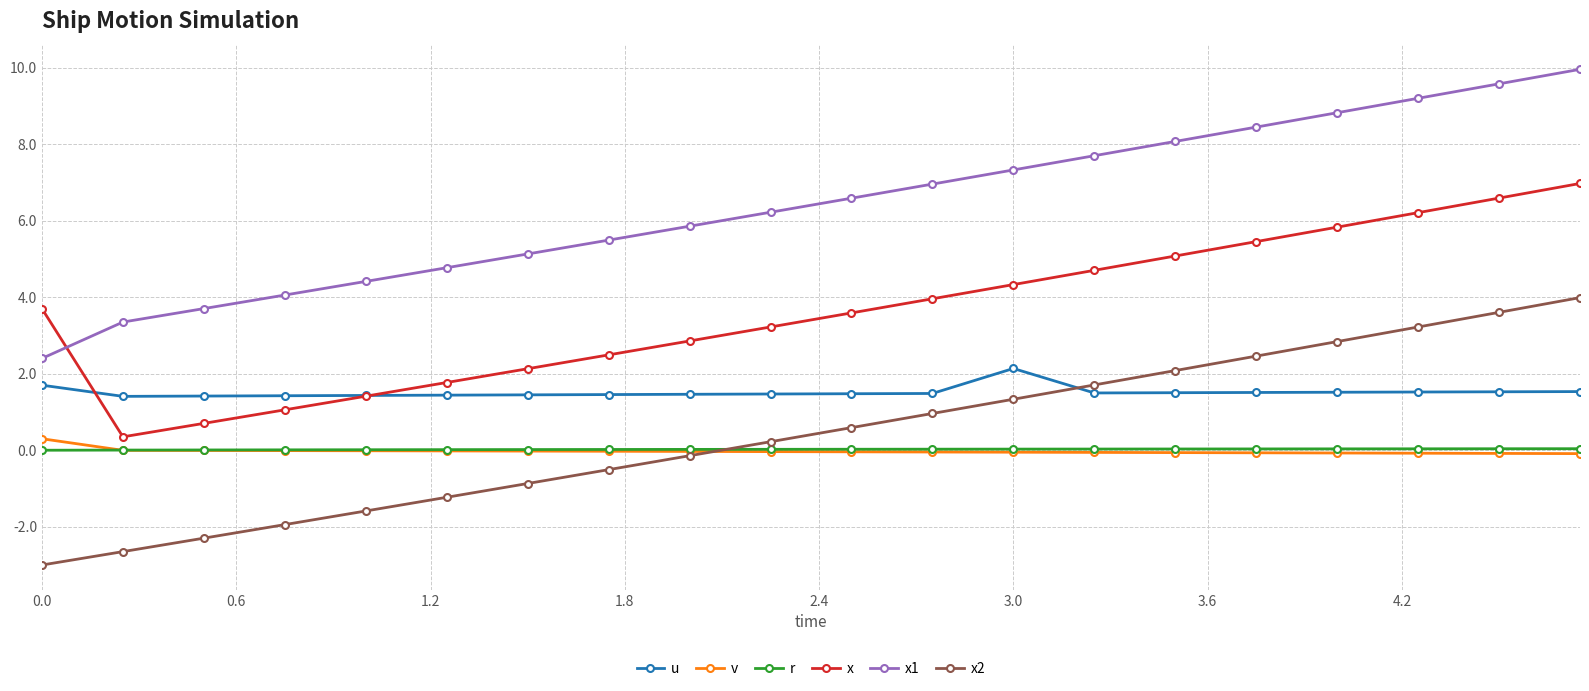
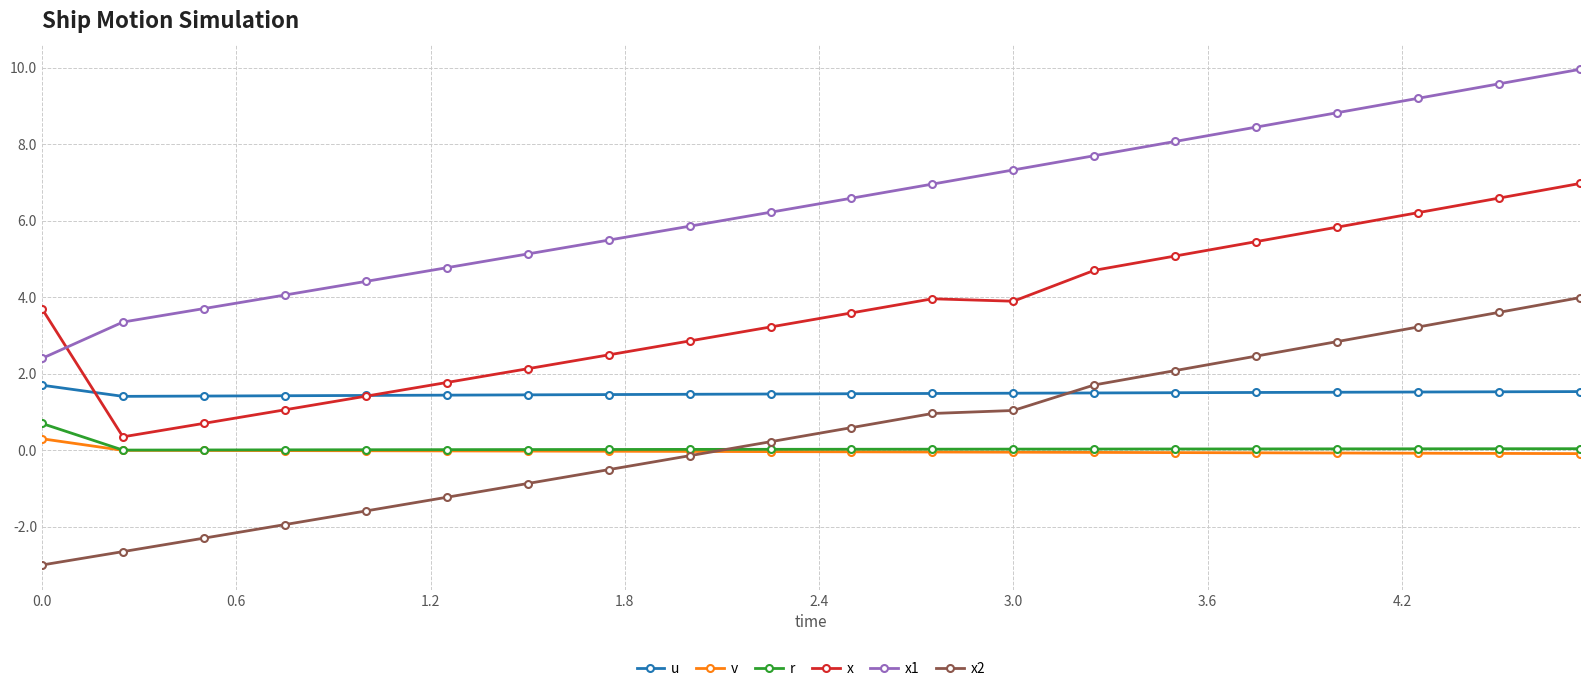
r, 0.0: 0.0 -> 0.7
u, 3.0: 2.1 -> 1.5
x, 3.0: 4.3 -> 3.9
x2, 3.0: 1.3 -> 1.0
